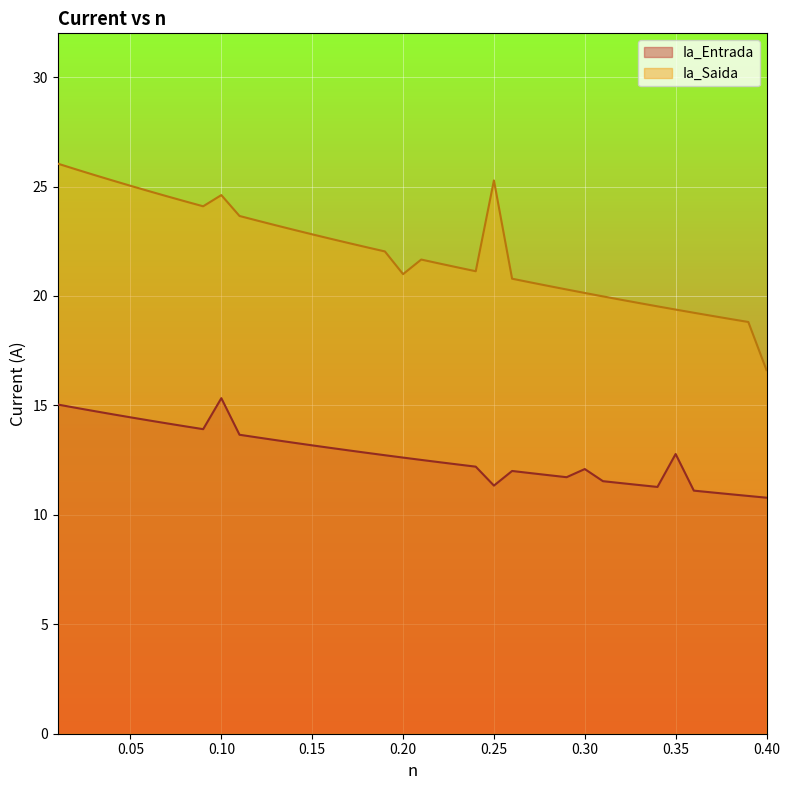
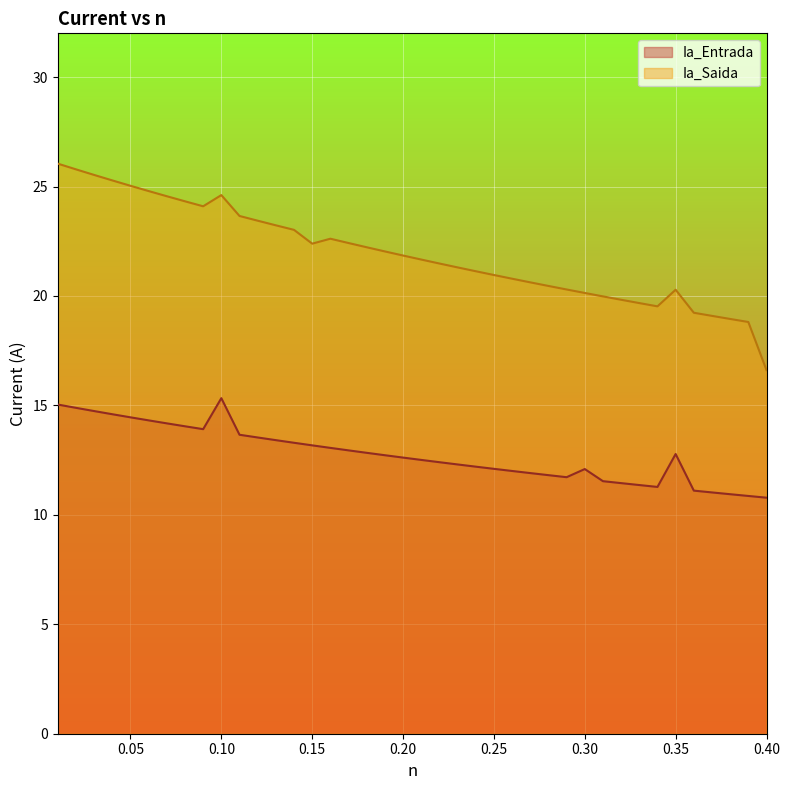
Ia_Saida, 0.15: 22.8 -> 22.4
Ia_Saida, 0.20: 21.0 -> 21.8
Ia_Entrada, 0.25: 11.3 -> 12.1
Ia_Saida, 0.25: 25.3 -> 21.0
Ia_Saida, 0.35: 19.4 -> 20.3
